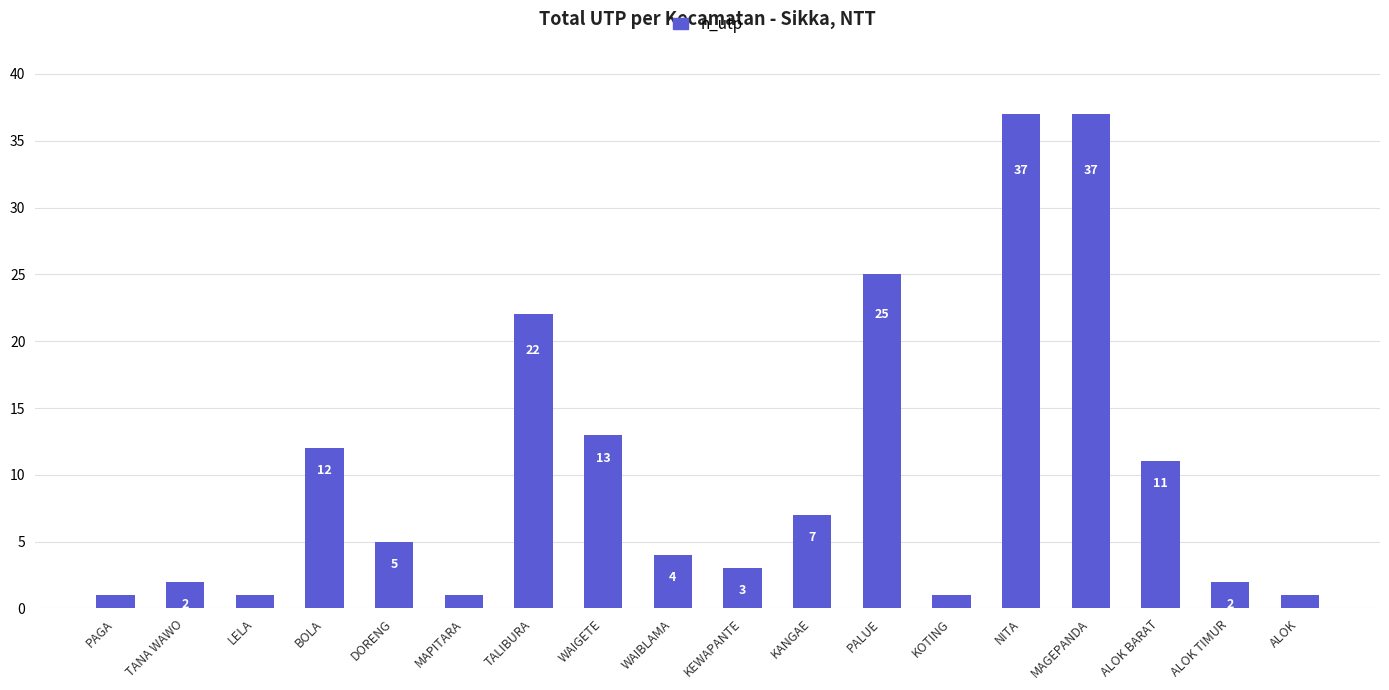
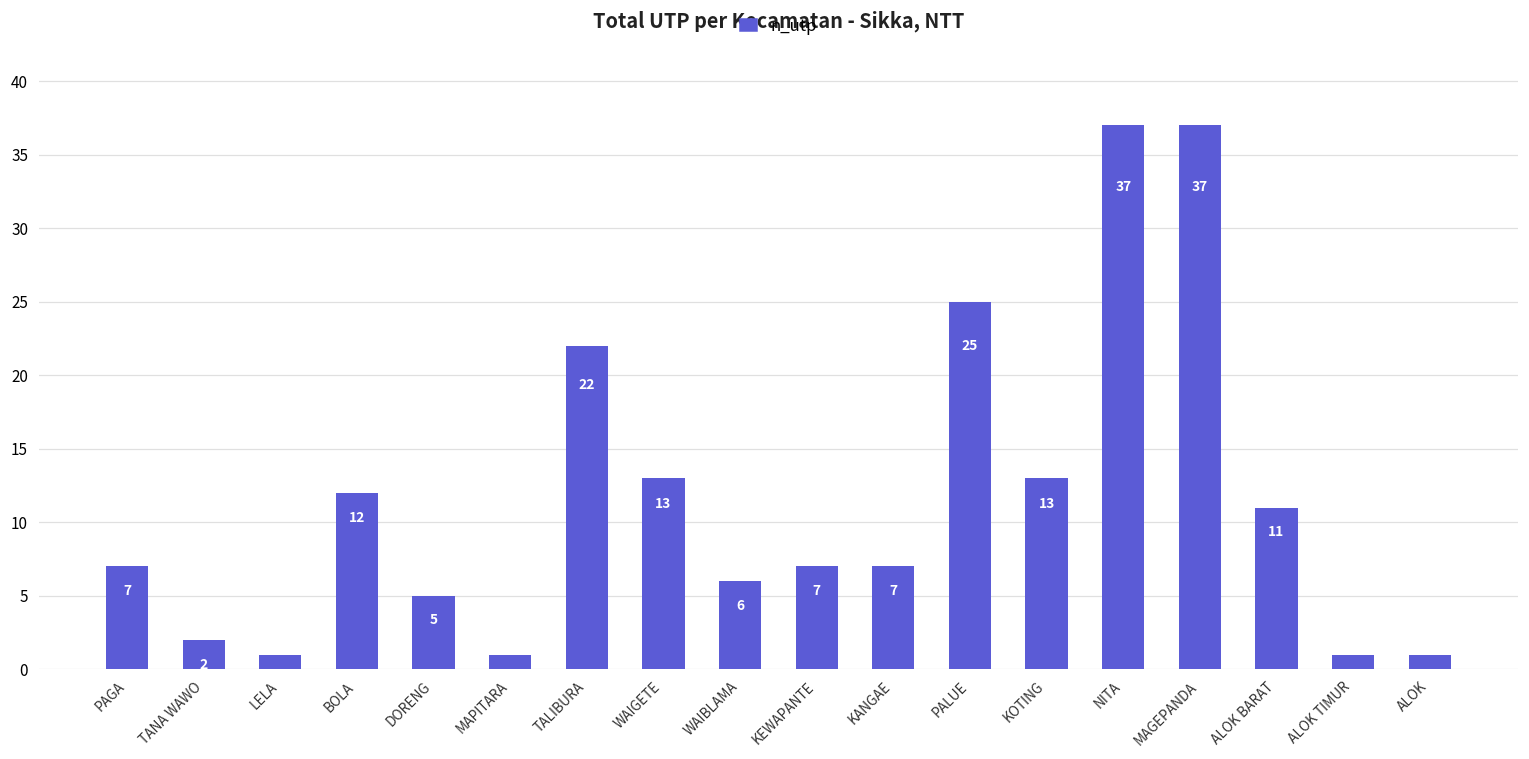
PAGA: 1 -> 7
WAIBLAMA: 4 -> 6
KEWAPANTE: 3 -> 7
KOTING: 1 -> 13
ALOK TIMUR: 2 -> 1
